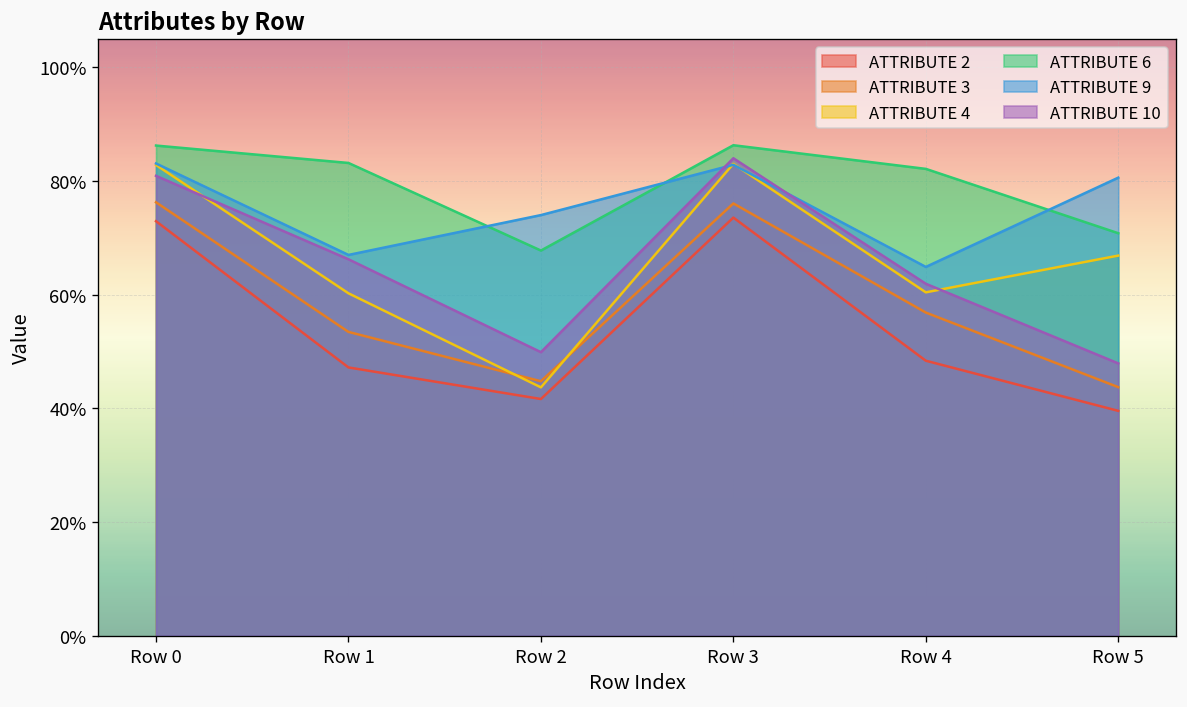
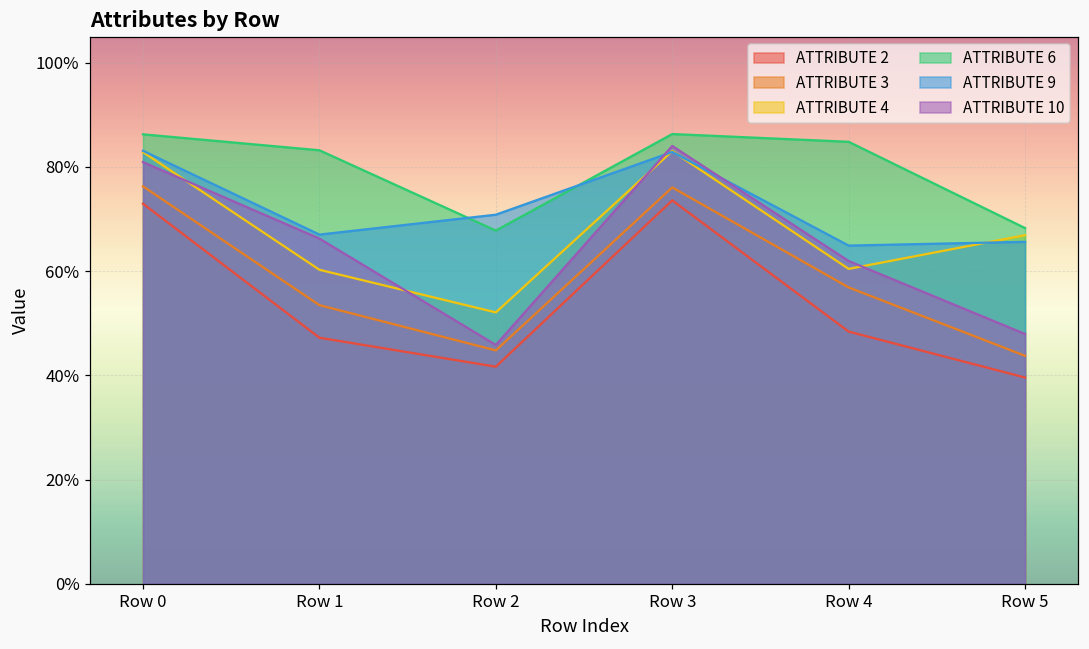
ATTRIBUTE 4, Row 2: 44% -> 52%
ATTRIBUTE 9, Row 2: 74% -> 71%
ATTRIBUTE 10, Row 2: 50% -> 46%
ATTRIBUTE 6, Row 4: 82% -> 85%
ATTRIBUTE 6, Row 5: 71% -> 68%
ATTRIBUTE 9, Row 5: 81% -> 66%
